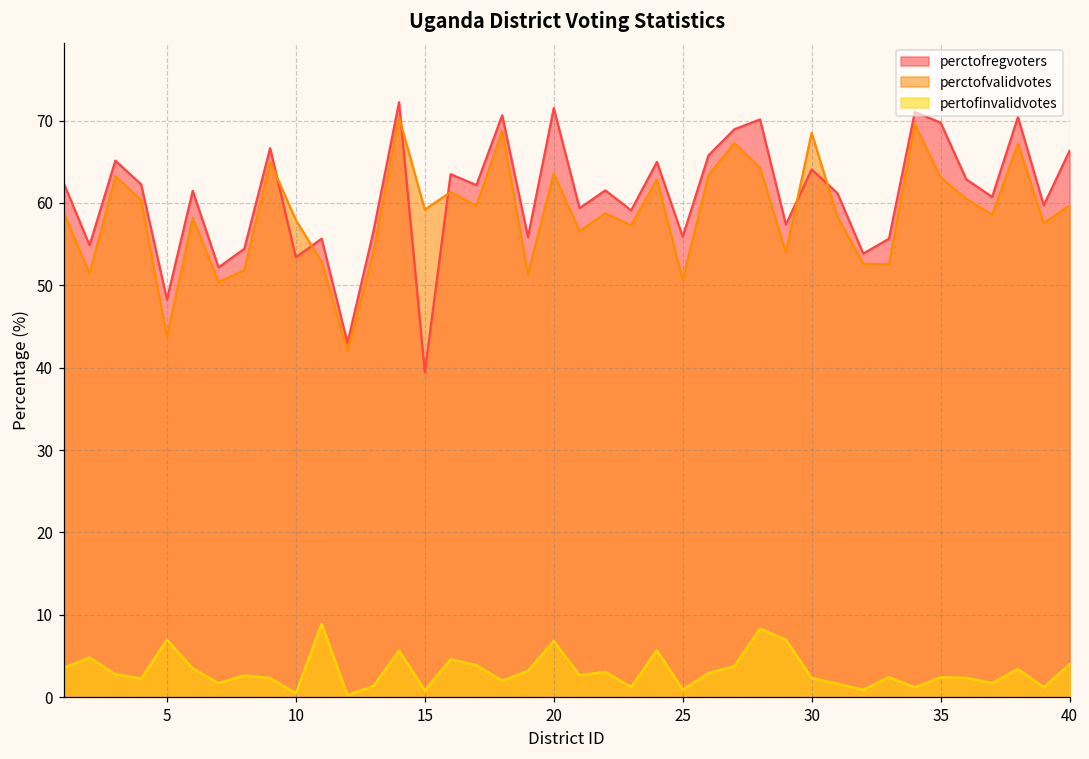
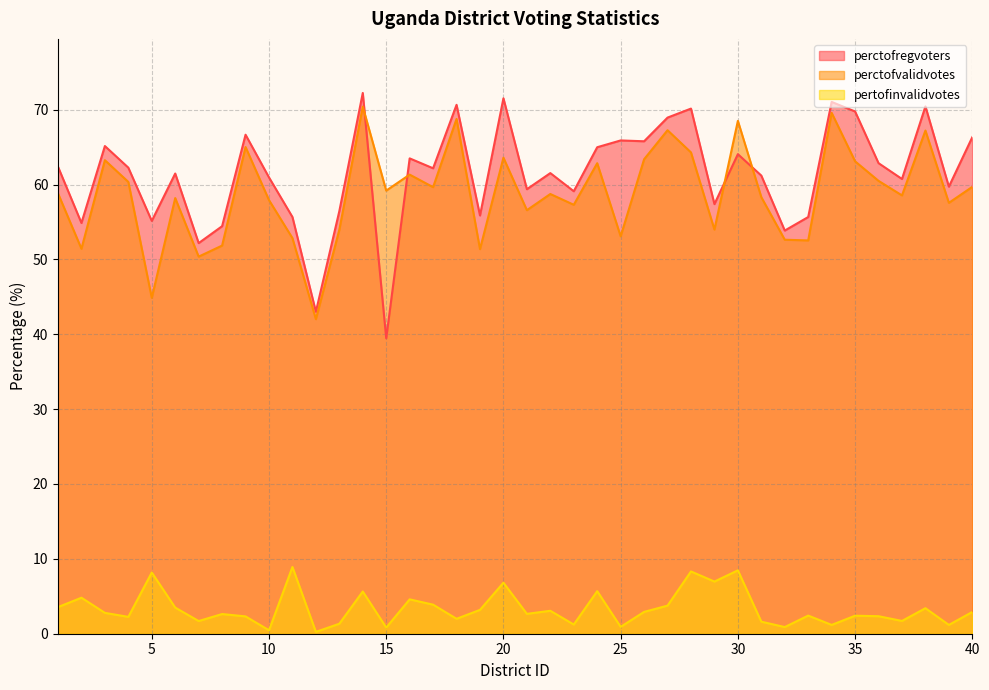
perctofregvoters, 5: 48 -> 55
perctofvalidvotes, 5: 44 -> 45
pertofinvalidvotes, 5: 7 -> 8
perctofregvoters, 10: 53 -> 61
perctofregvoters, 25: 56 -> 66
perctofvalidvotes, 25: 51 -> 53
pertofinvalidvotes, 30: 2 -> 8
pertofinvalidvotes, 40: 4 -> 3
